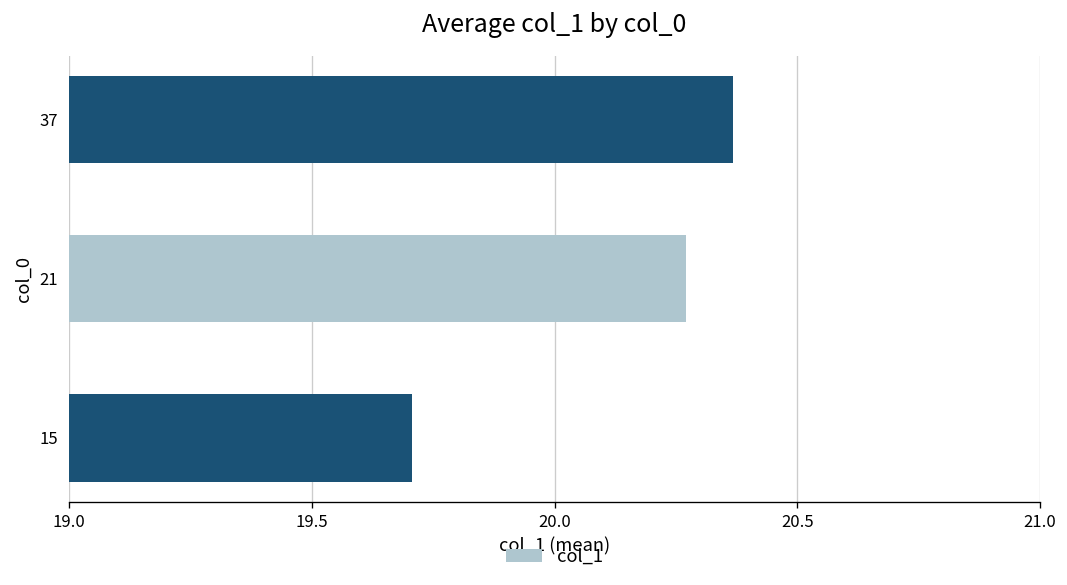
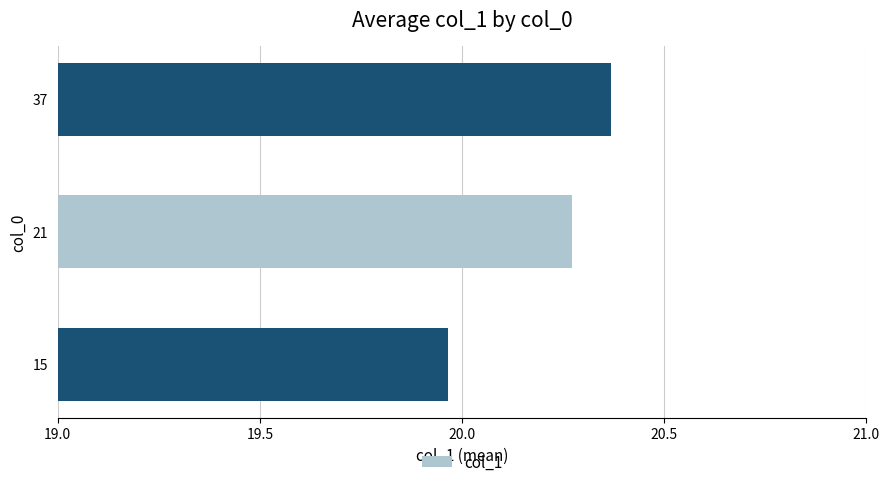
15: 19.71 -> 19.97
